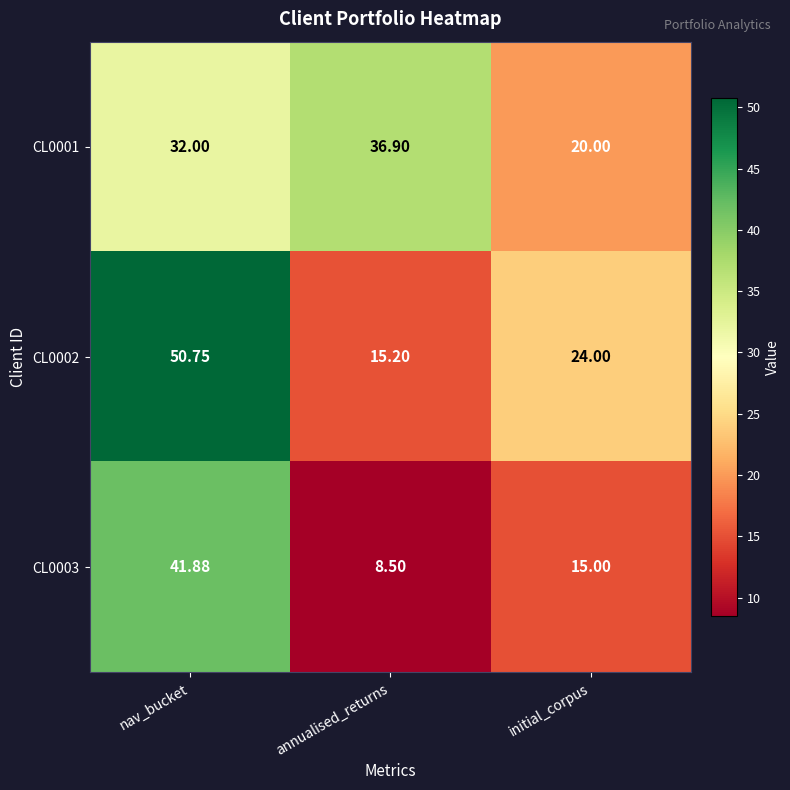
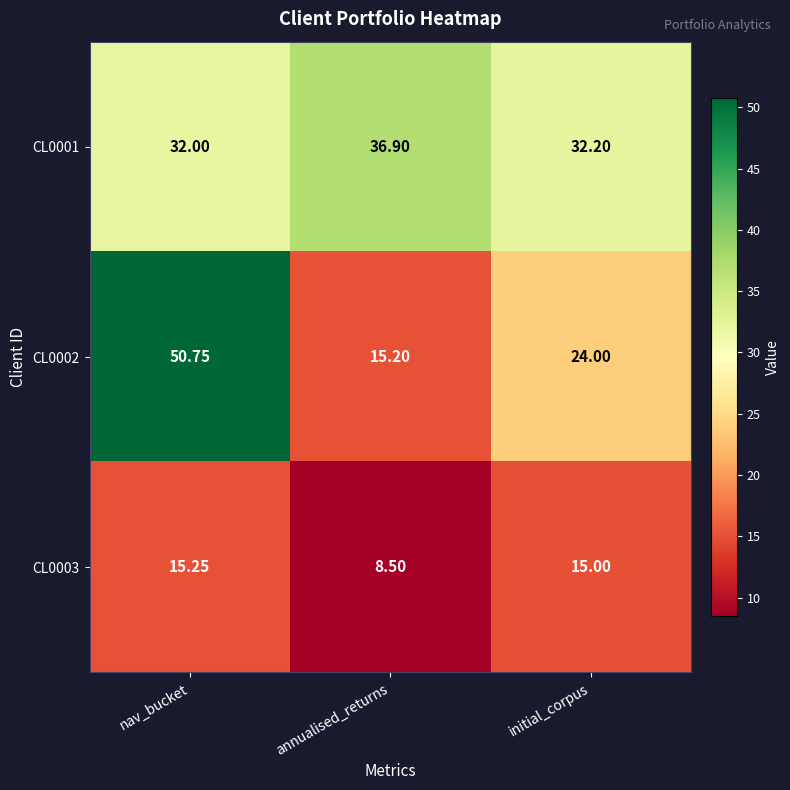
CL0001, initial_corpus: 20.00 -> 32.20
CL0003, nav_bucket: 41.88 -> 15.25
